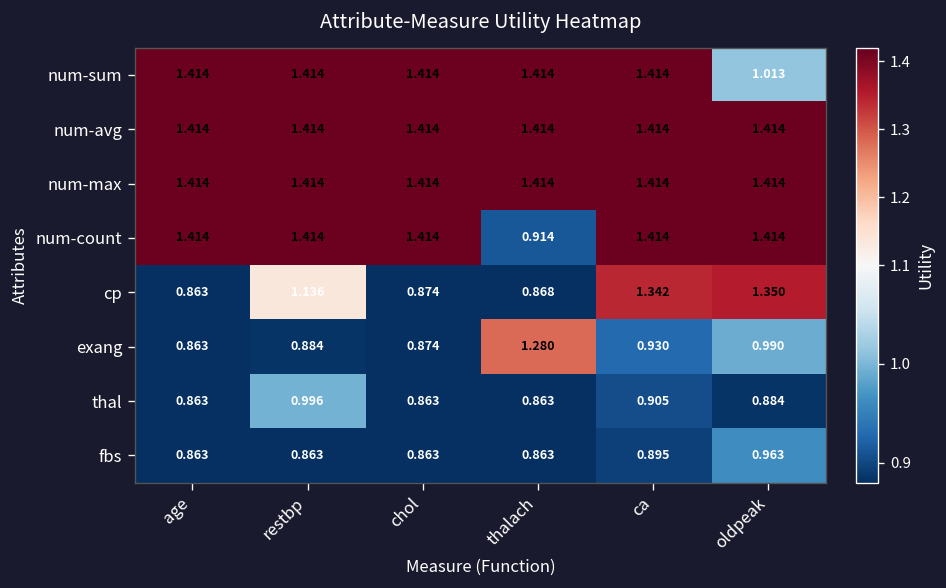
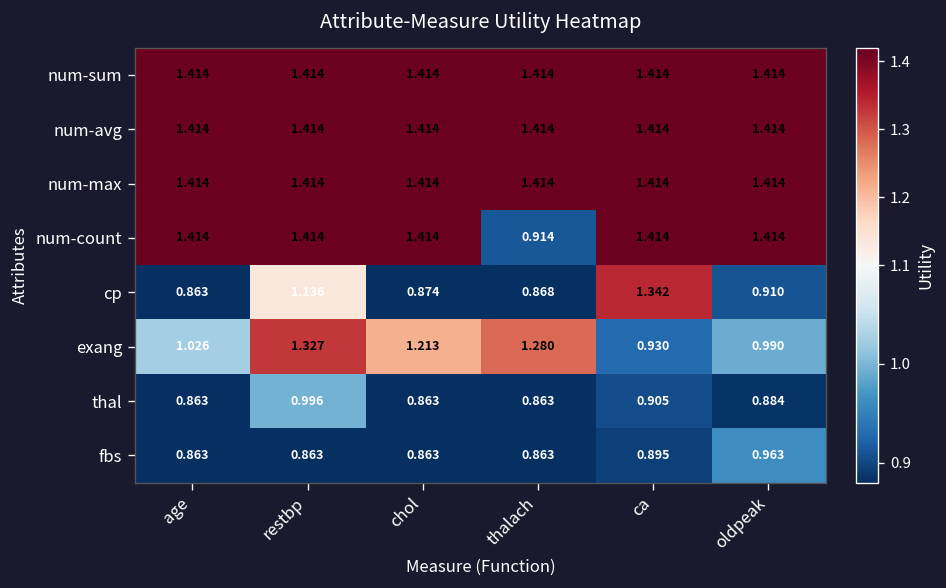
num-sum, oldpeak: 1.013 -> 1.414
cp, oldpeak: 1.350 -> 0.910
exang, age: 0.863 -> 1.026
exang, restbp: 0.884 -> 1.327
exang, chol: 0.874 -> 1.213
